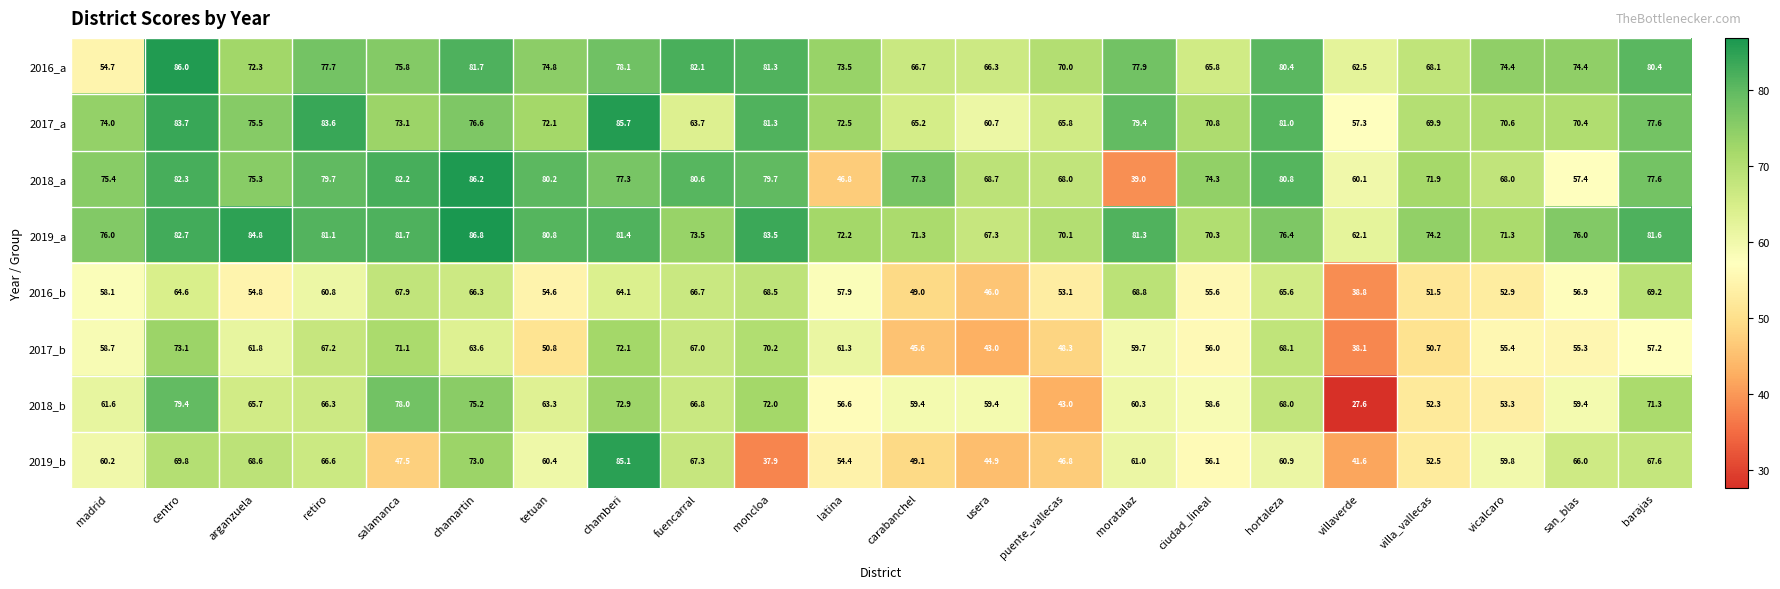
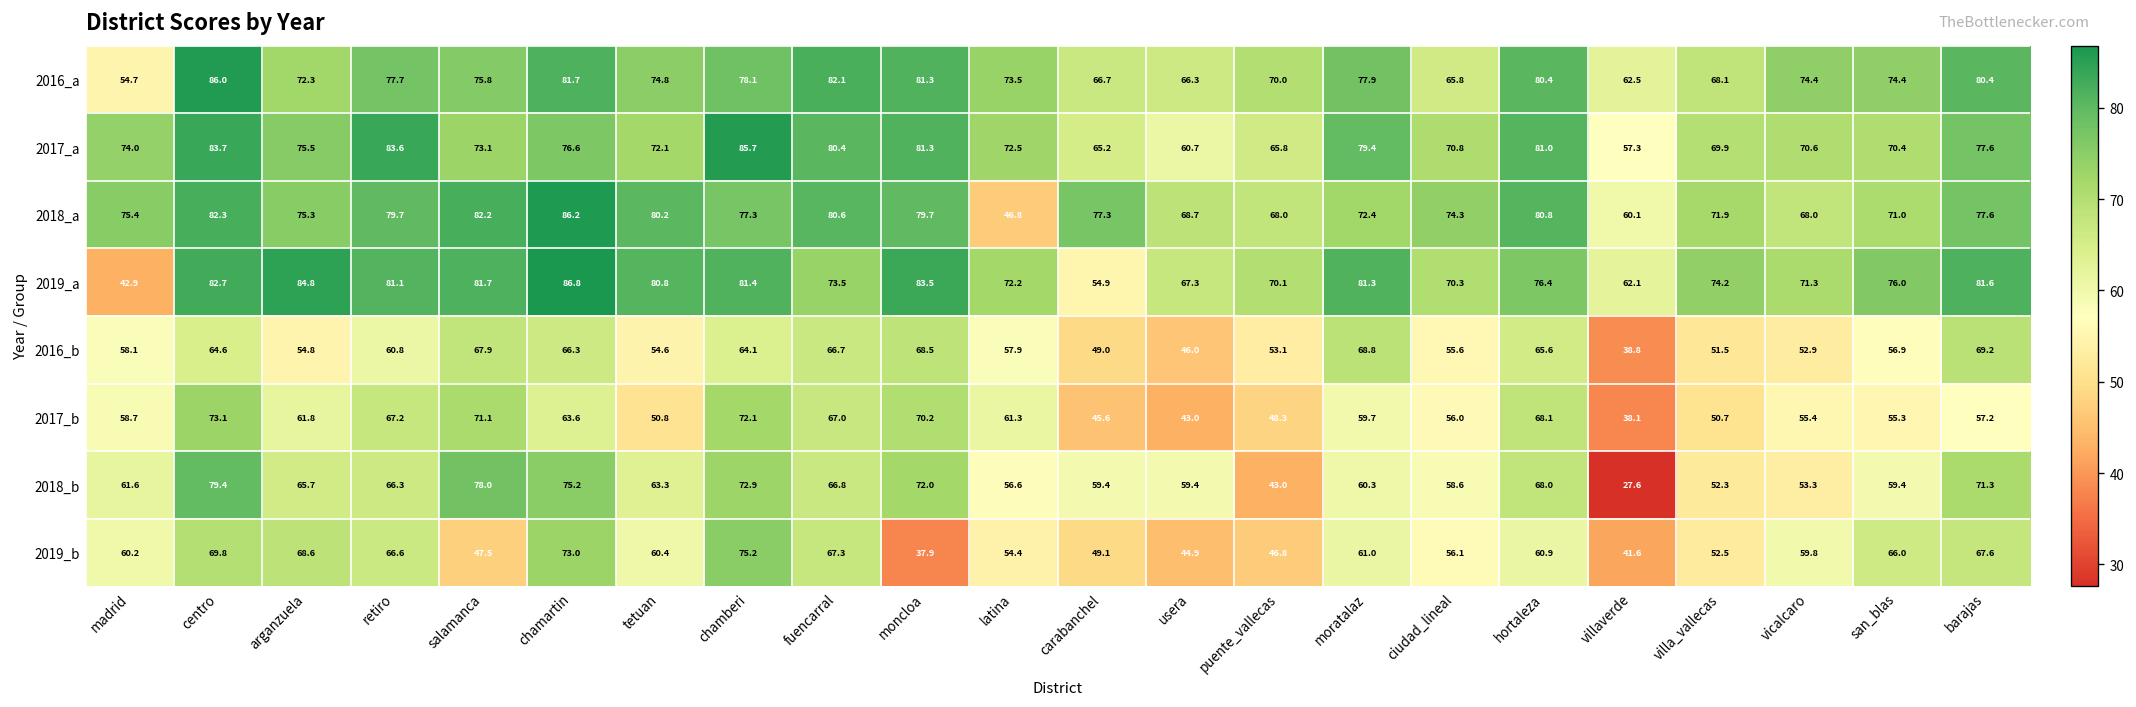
2017_a, fuencarral: 63.7 -> 80.4
2018_a, moratalaz: 39.0 -> 72.4
2018_a, san_blas: 57.4 -> 71.0
2019_a, madrid: 76.0 -> 42.9
2019_a, carabanchel: 71.3 -> 54.9
2019_b, chamberi: 85.1 -> 75.2
